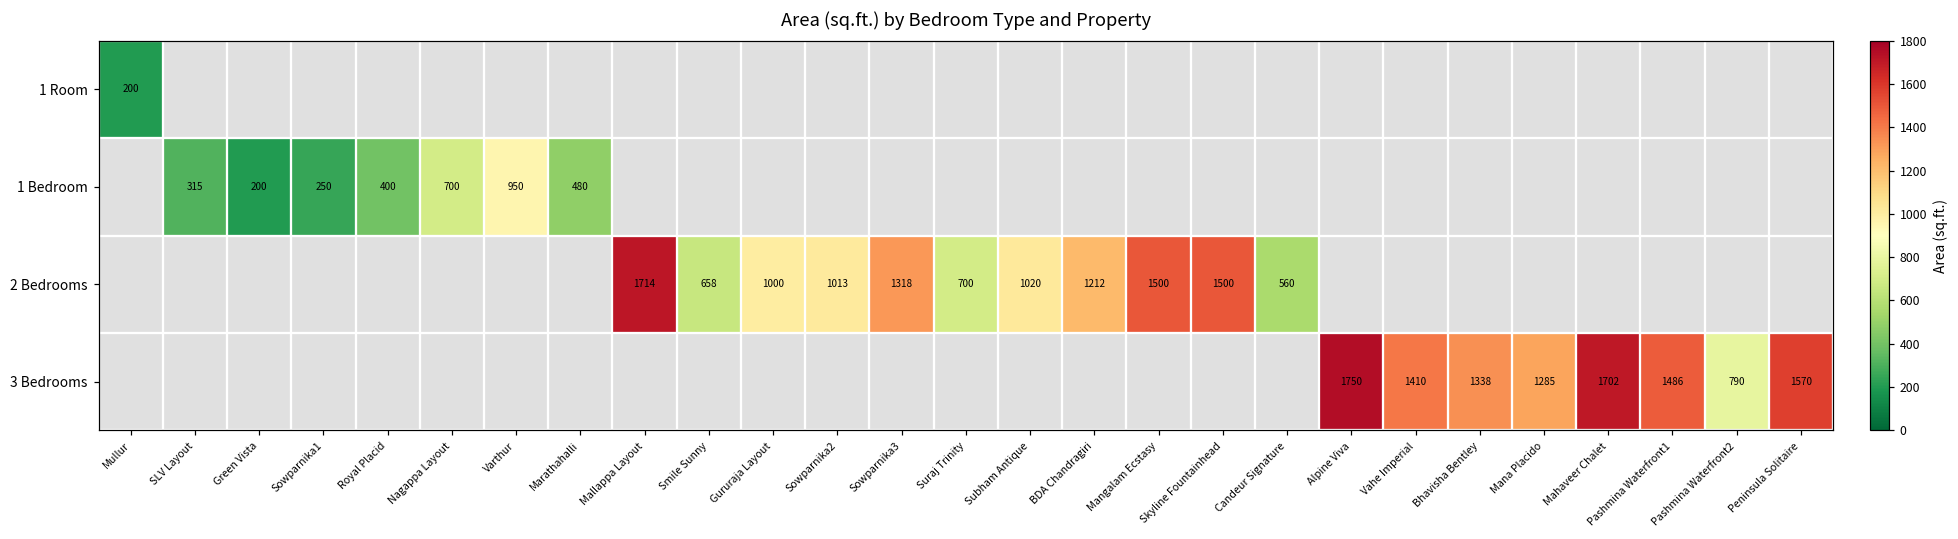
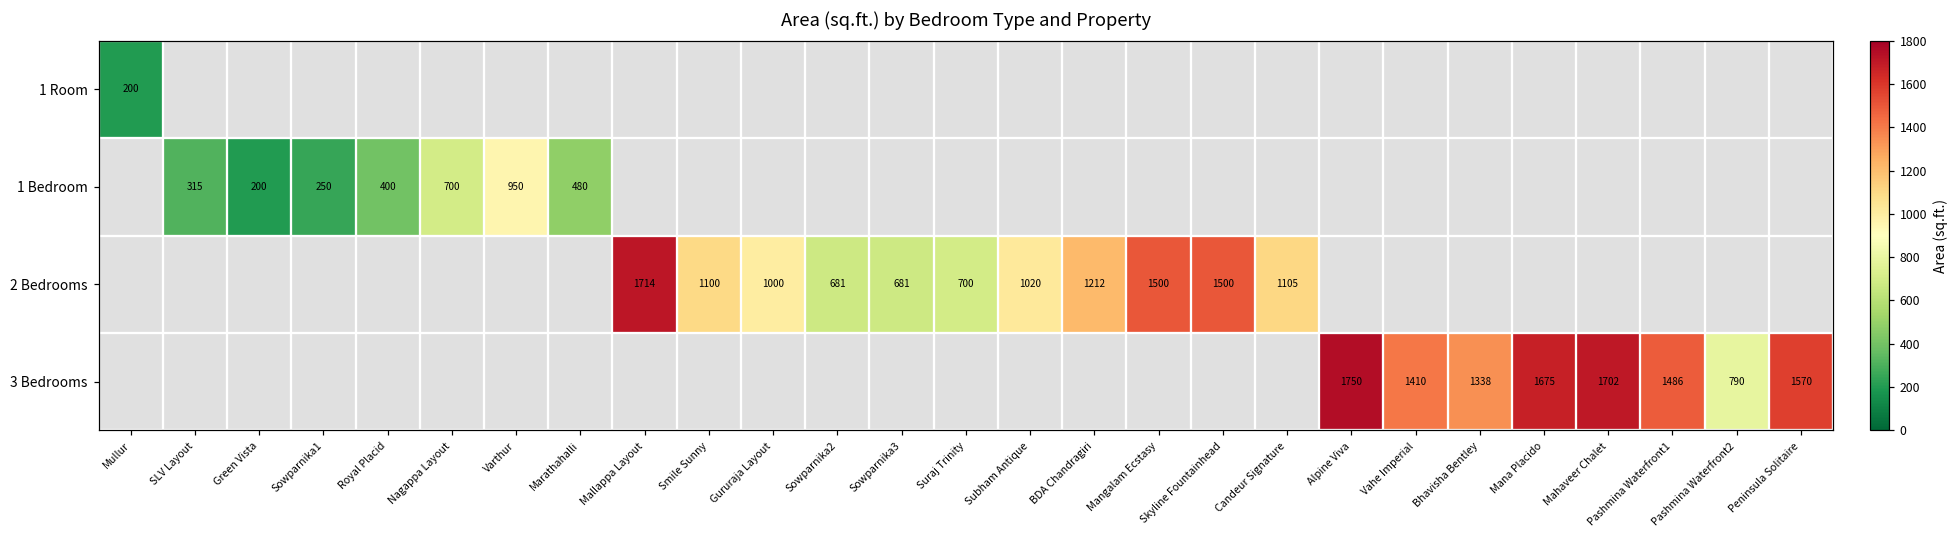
2 Bedrooms, Smile Sunny: 658 -> 1100
2 Bedrooms, Sowparnika2: 1013 -> 681
2 Bedrooms, Sowparnika3: 1318 -> 681
2 Bedrooms, Candeur Signature: 560 -> 1105
3 Bedrooms, Mana Placido: 1285 -> 1675
